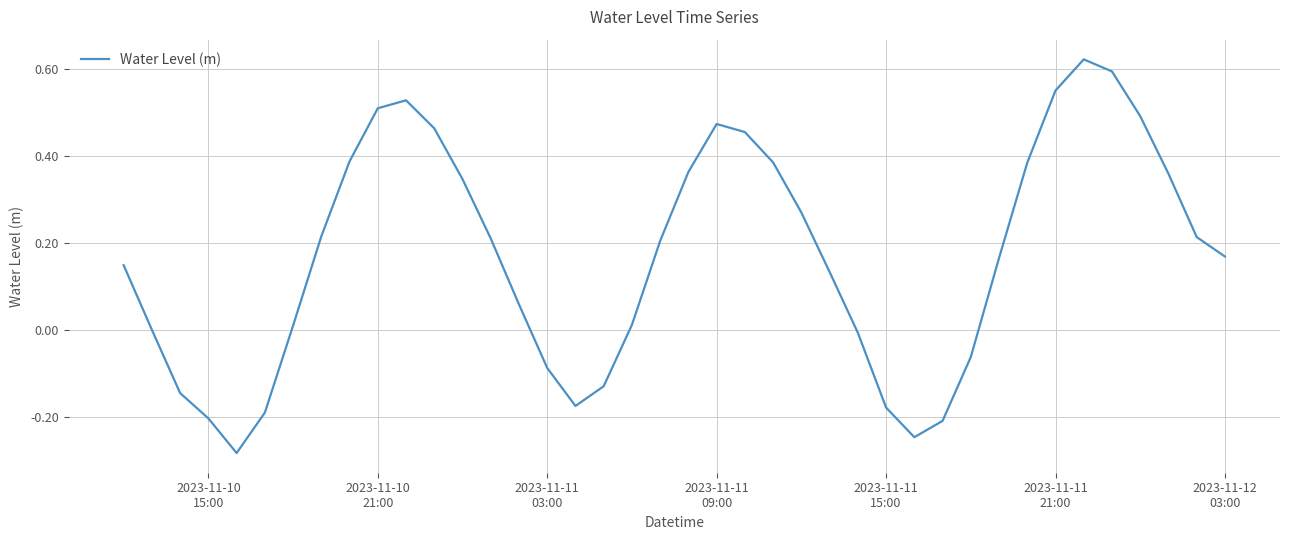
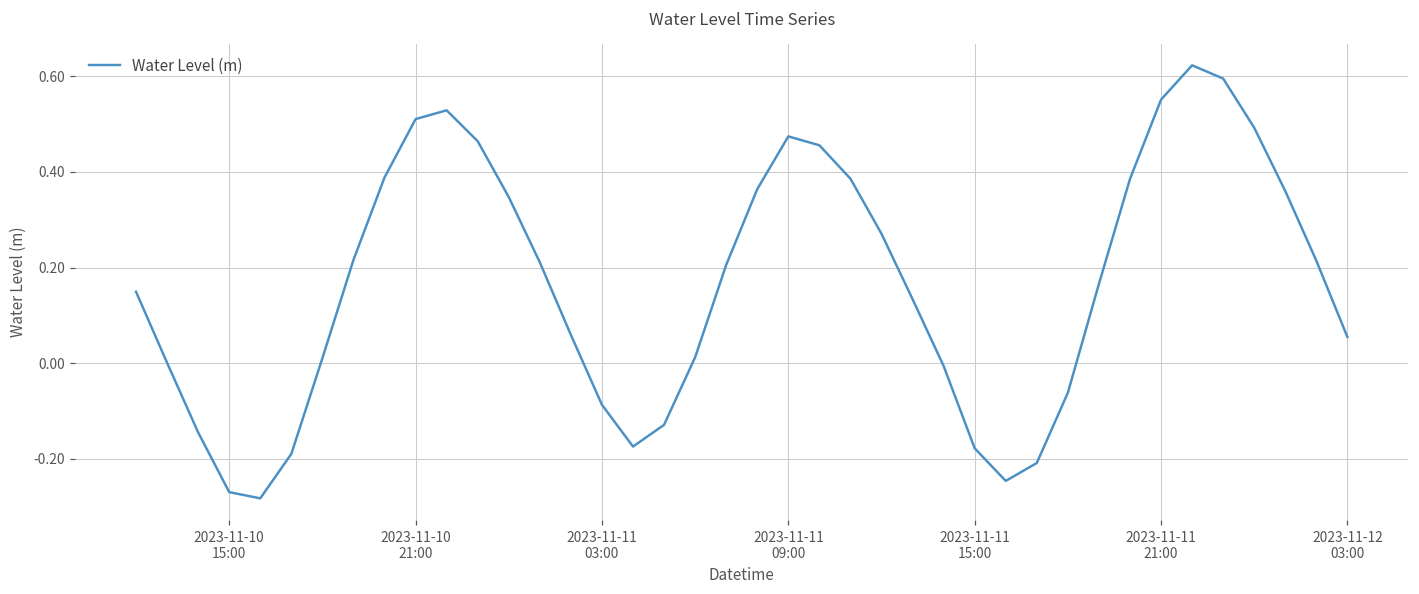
2023-11-10 15:00: -0.20 -> -0.27
2023-11-12 03:00: 0.17 -> 0.05
